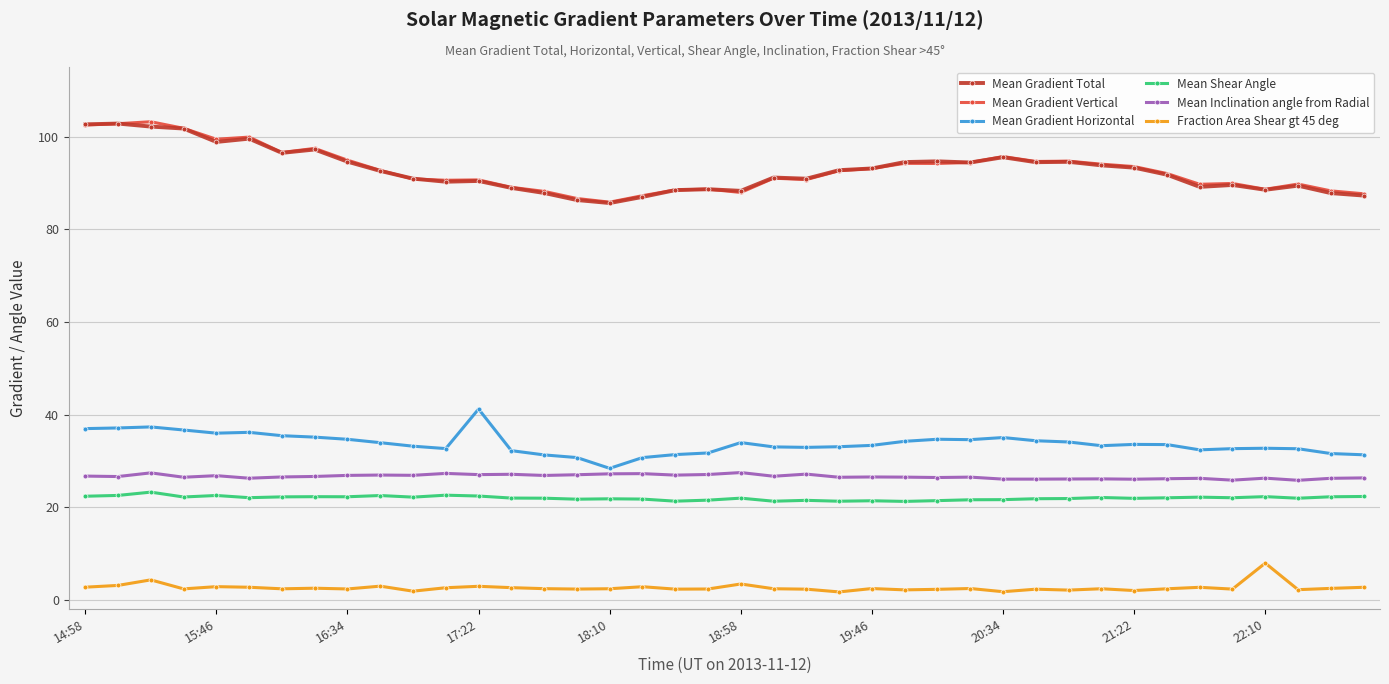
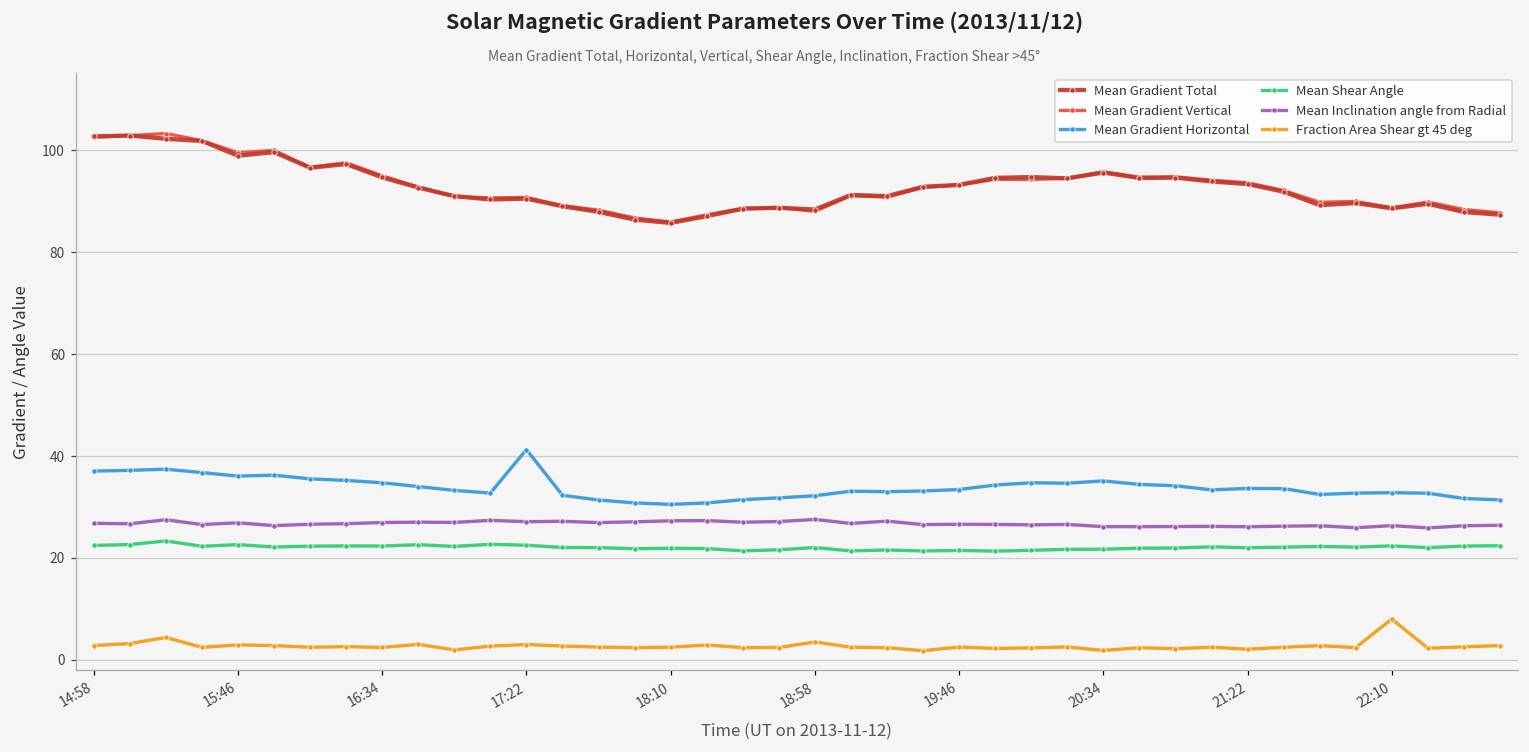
Mean Gradient Horizontal, 18:10: 28 -> 30
Mean Gradient Horizontal, 18:58: 34 -> 32
